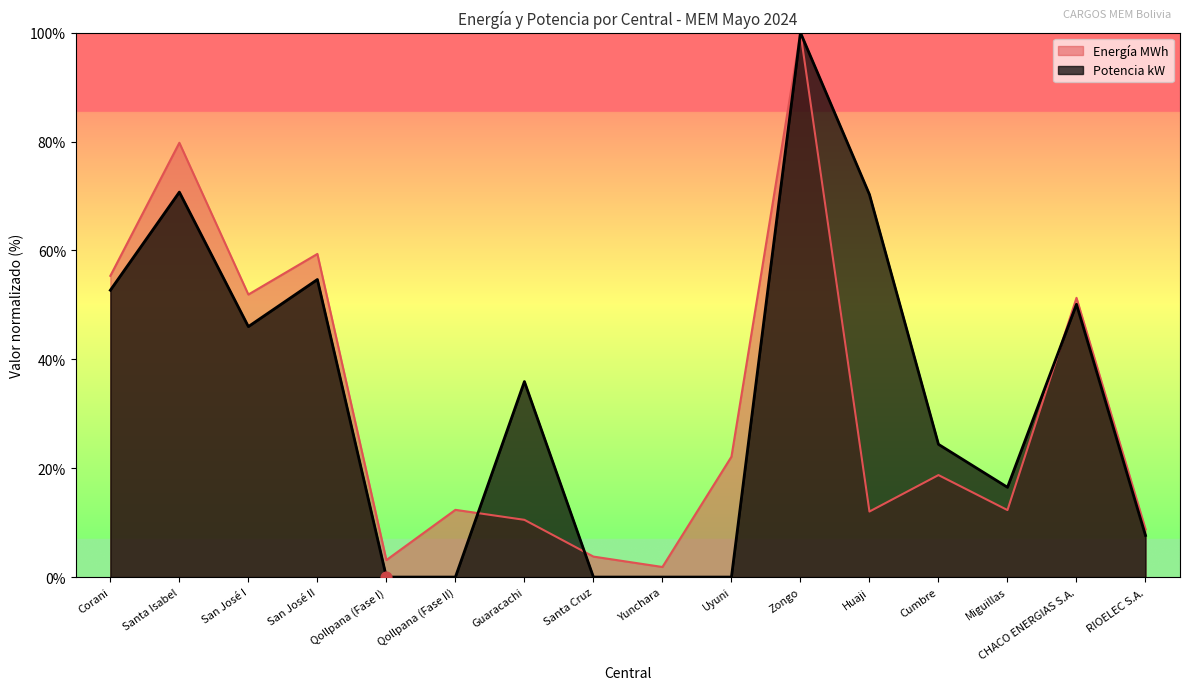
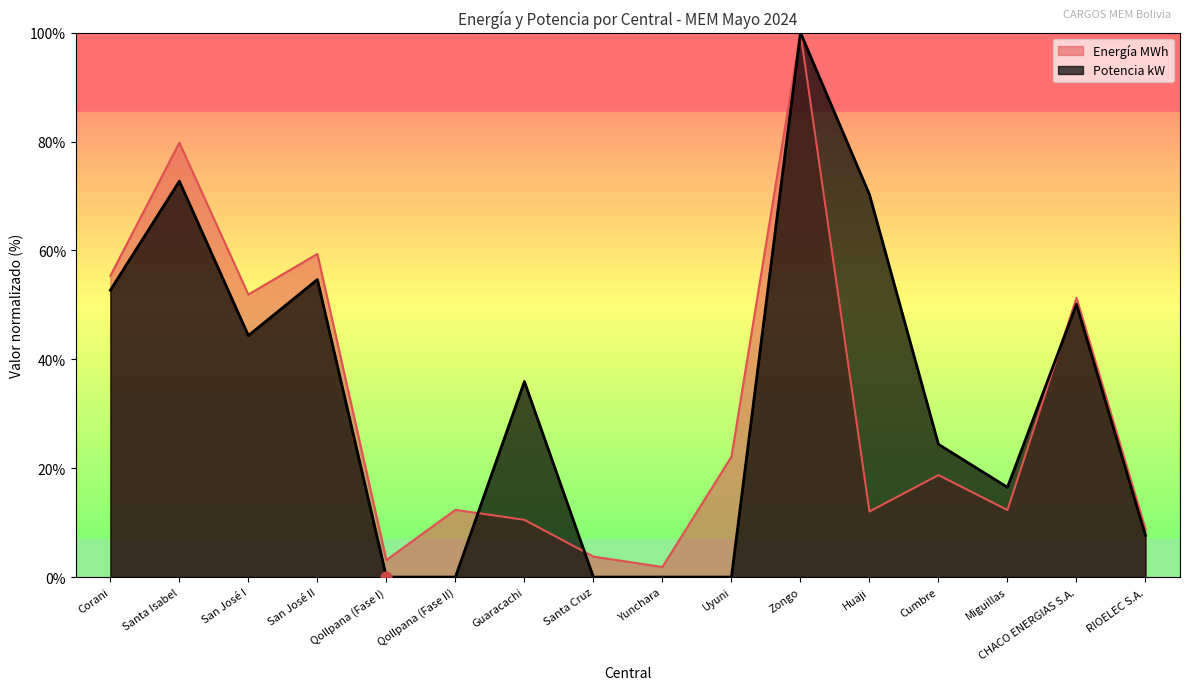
Potencia kW, Santa Isabel: 71% -> 73%
Potencia kW, San José I: 46% -> 44%
